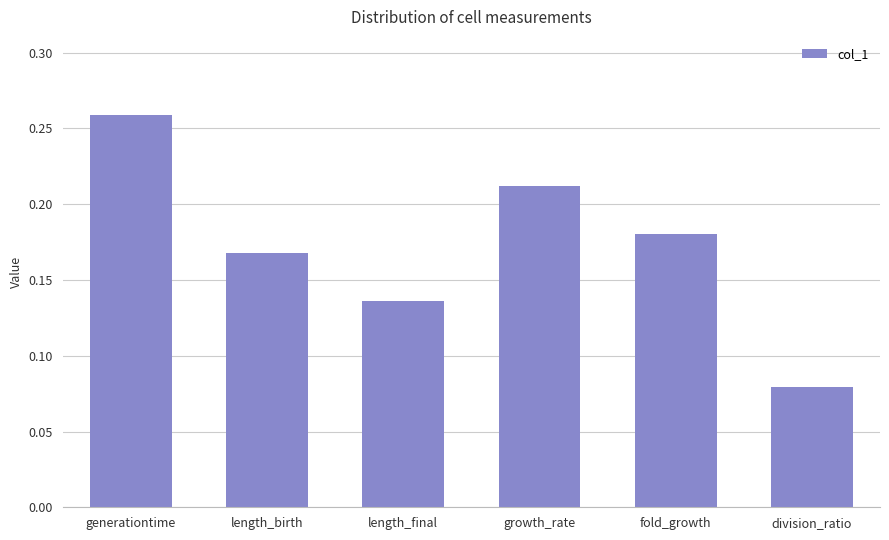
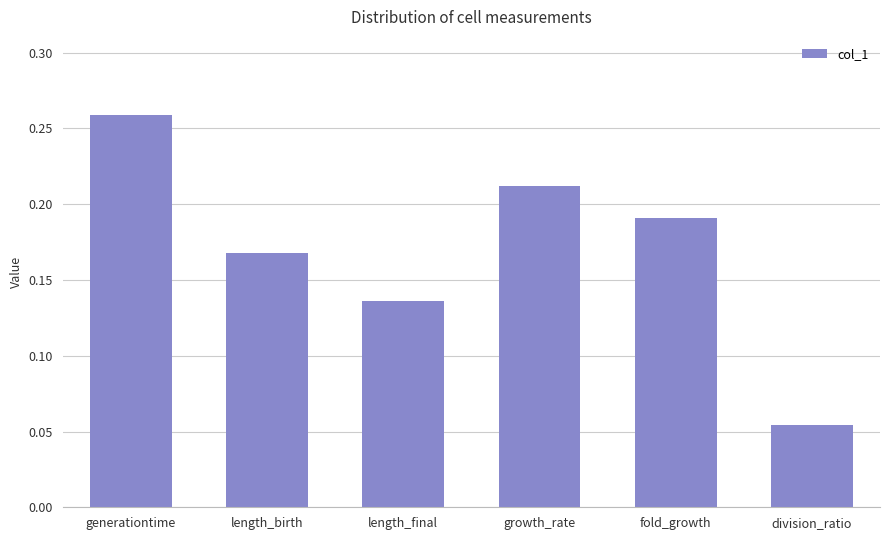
fold_growth: 0.180 -> 0.191
division_ratio: 0.079 -> 0.054
